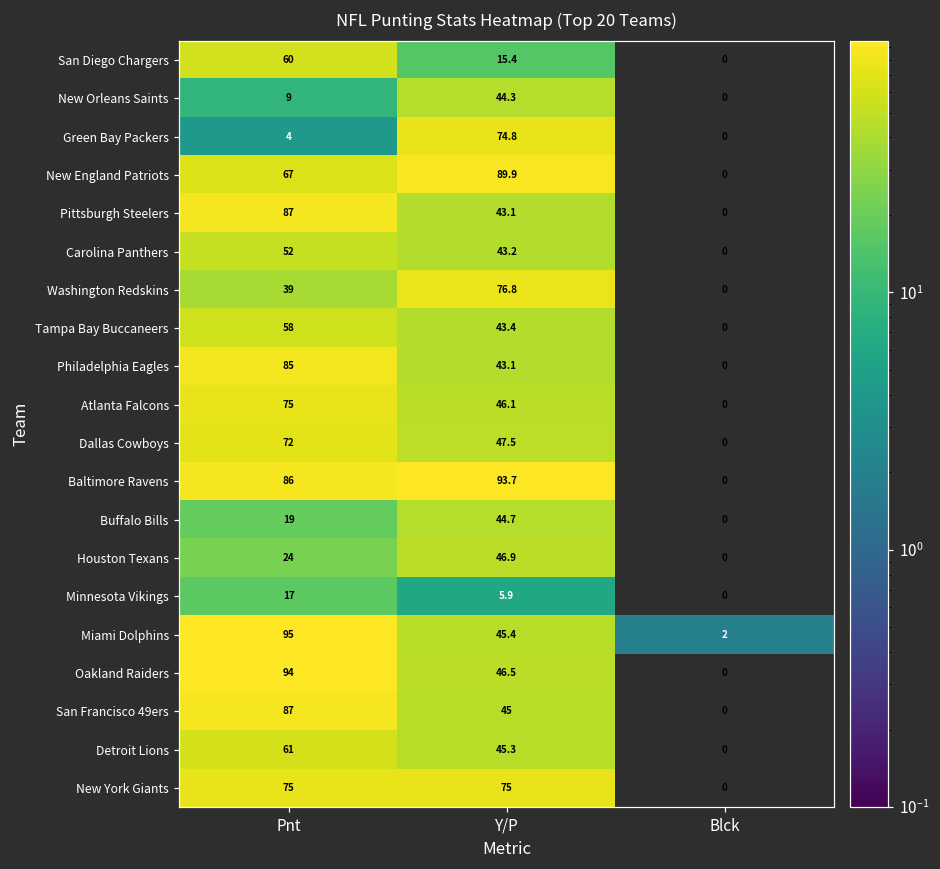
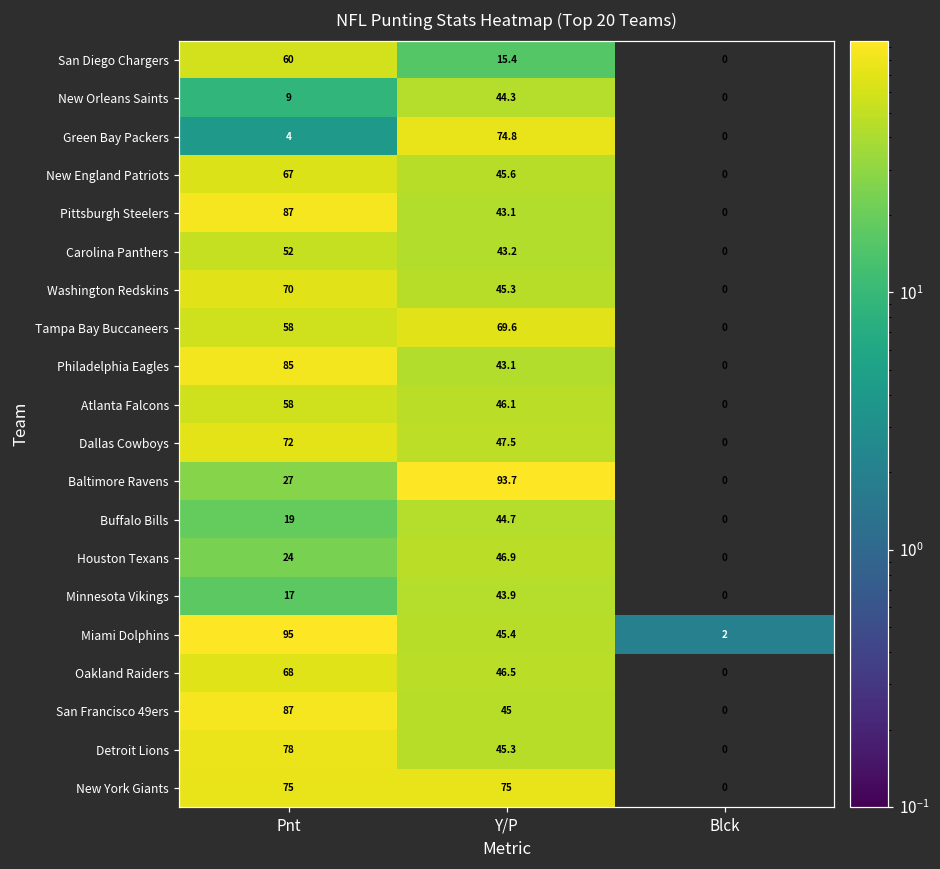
New England Patriots, Y/P: 89.9 -> 45.6
Washington Redskins, Pnt: 39 -> 70
Washington Redskins, Y/P: 76.8 -> 45.3
Tampa Bay Buccaneers, Y/P: 43.4 -> 69.6
Atlanta Falcons, Pnt: 75 -> 58
Baltimore Ravens, Pnt: 86 -> 27
Minnesota Vikings, Y/P: 5.9 -> 43.9
Oakland Raiders, Pnt: 94 -> 68
Detroit Lions, Pnt: 61 -> 78
